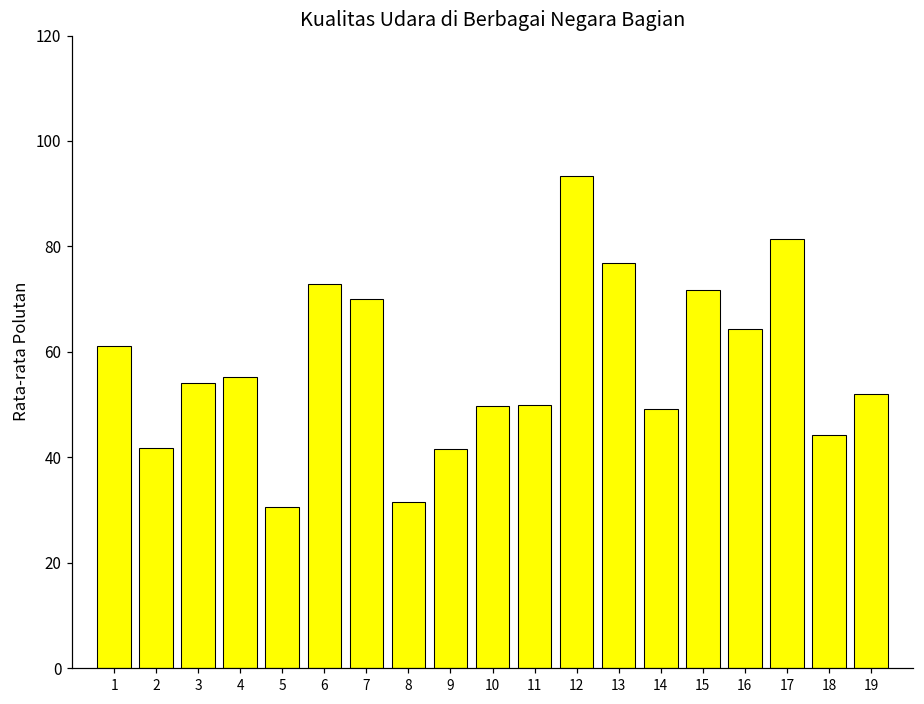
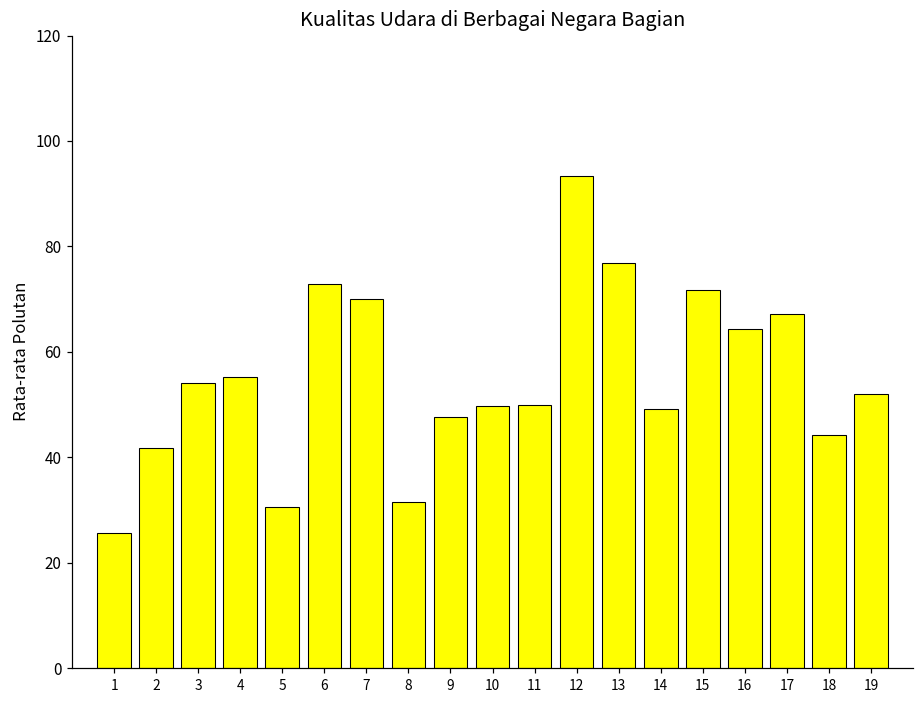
1: 61 -> 26
9: 41 -> 48
17: 81 -> 67
